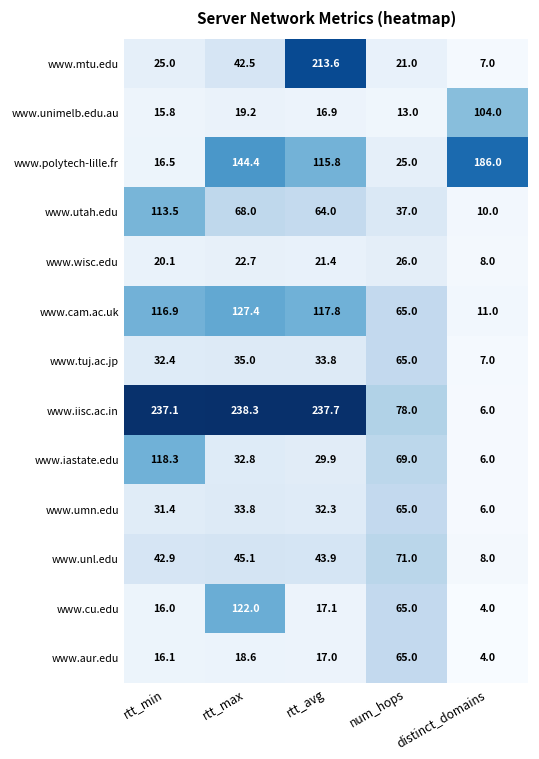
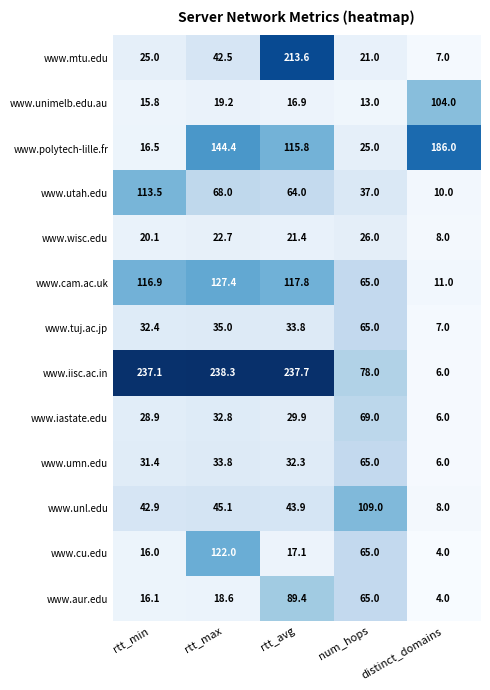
www.iastate.edu, rtt_min: 118.3 -> 28.9
www.unl.edu, num_hops: 71.0 -> 109.0
www.aur.edu, rtt_avg: 17.0 -> 89.4
